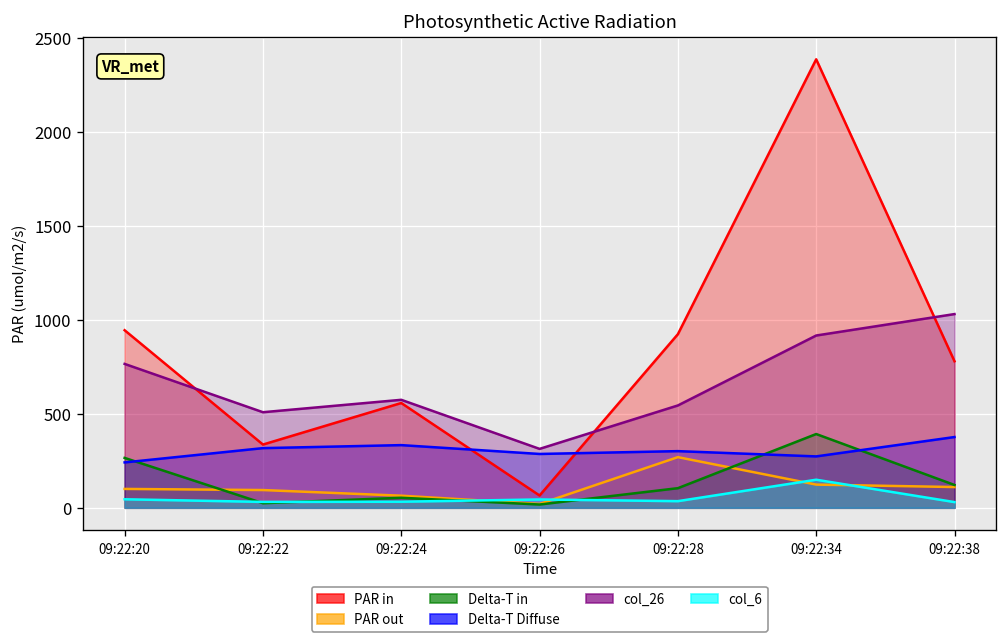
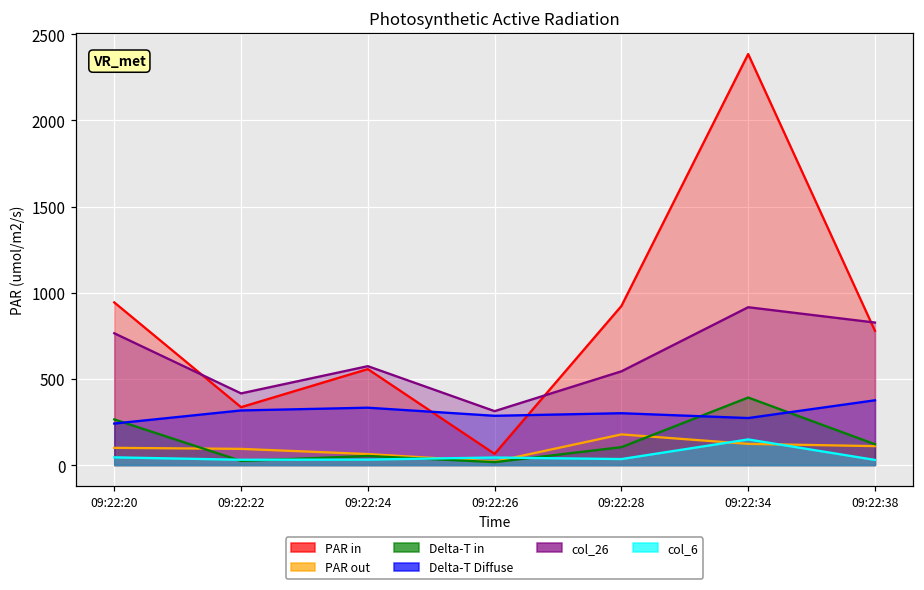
col_26, 09:22:22: 510 -> 420
PAR out, 09:22:28: 270 -> 180
col_26, 09:22:38: 1030 -> 830
